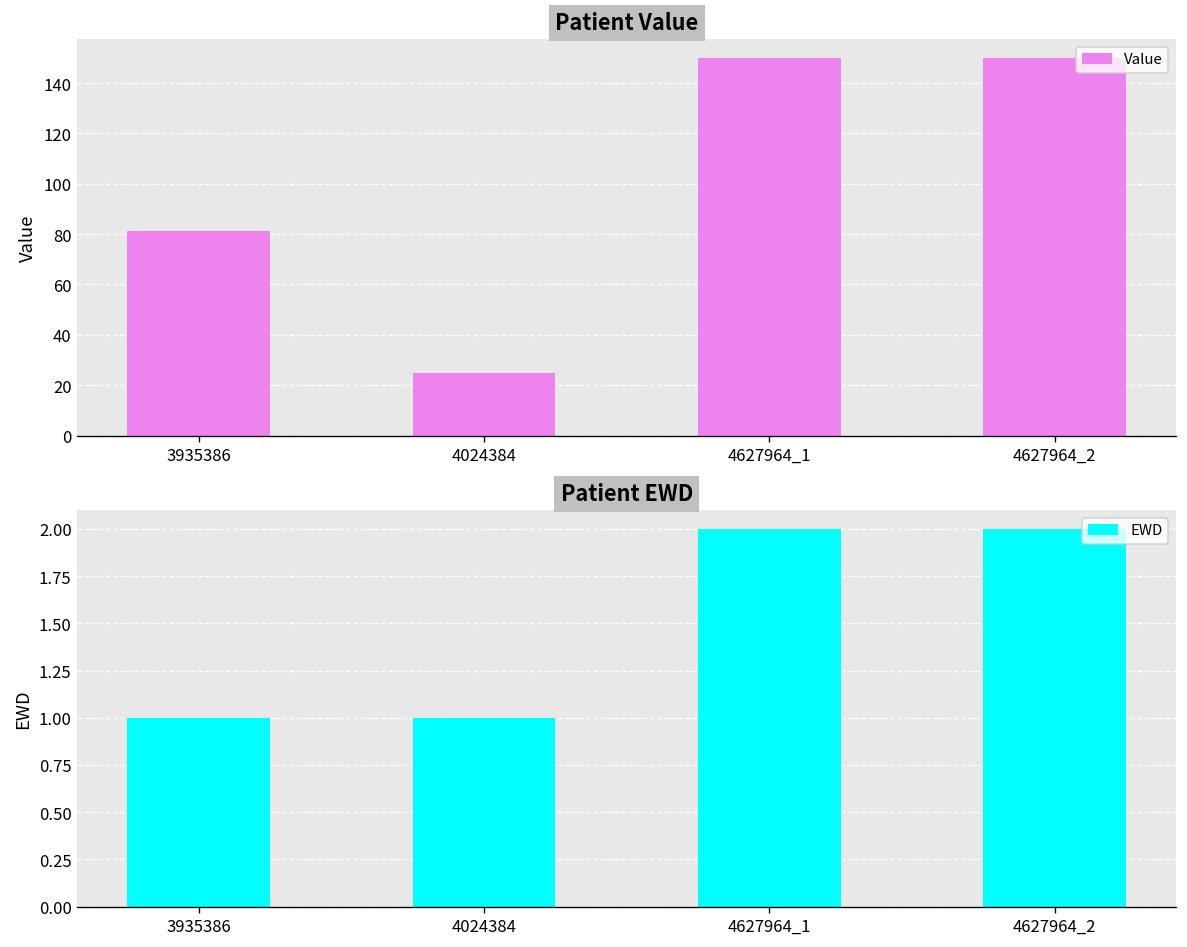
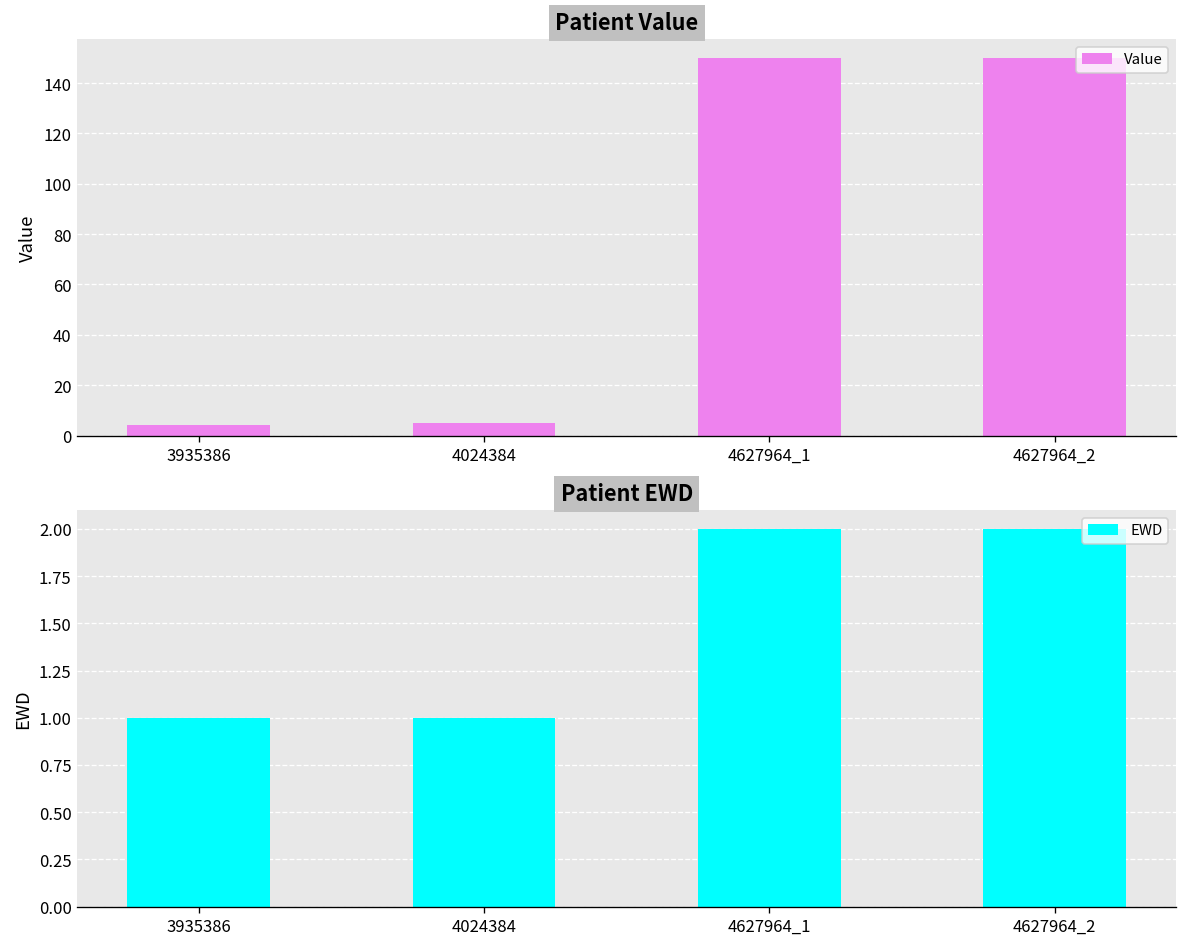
Patient Value, 3935386: 81 -> 4
Patient Value, 4024384: 25 -> 5
